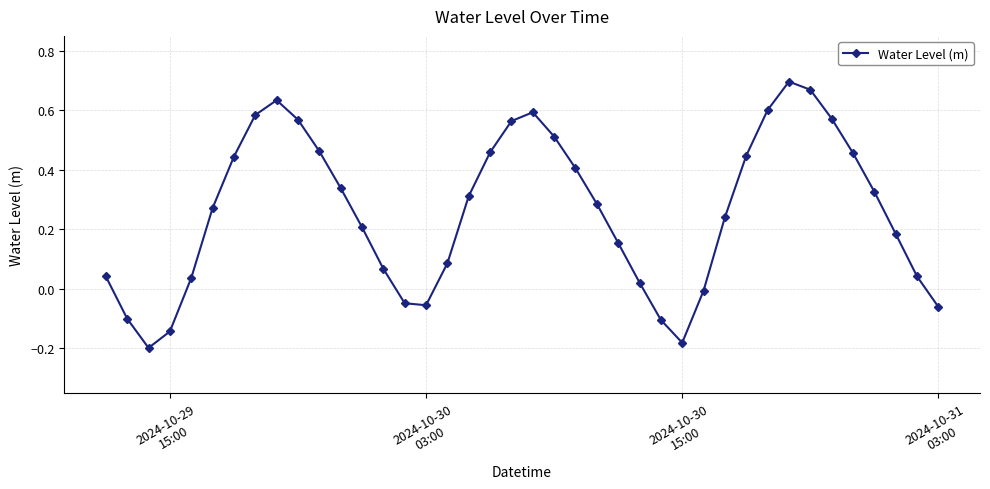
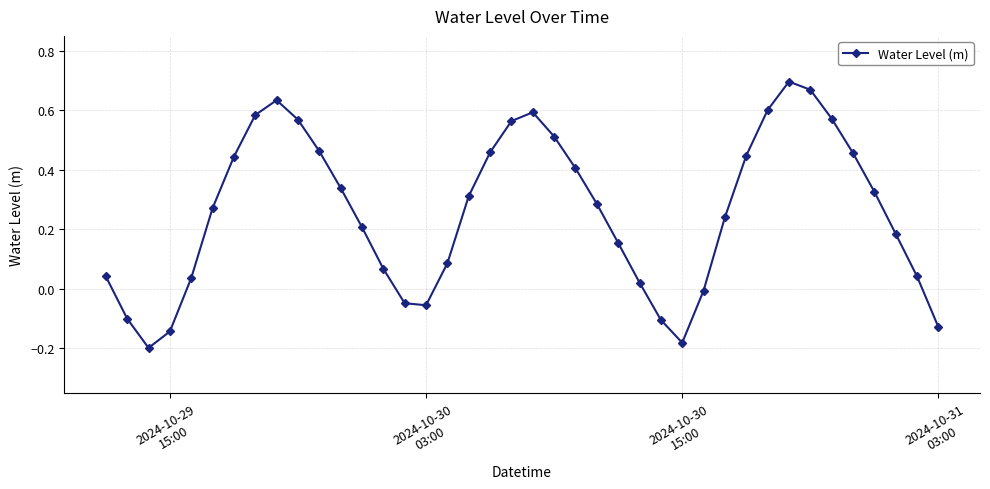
2024-10-31 03:00: -0.06 -> -0.13
